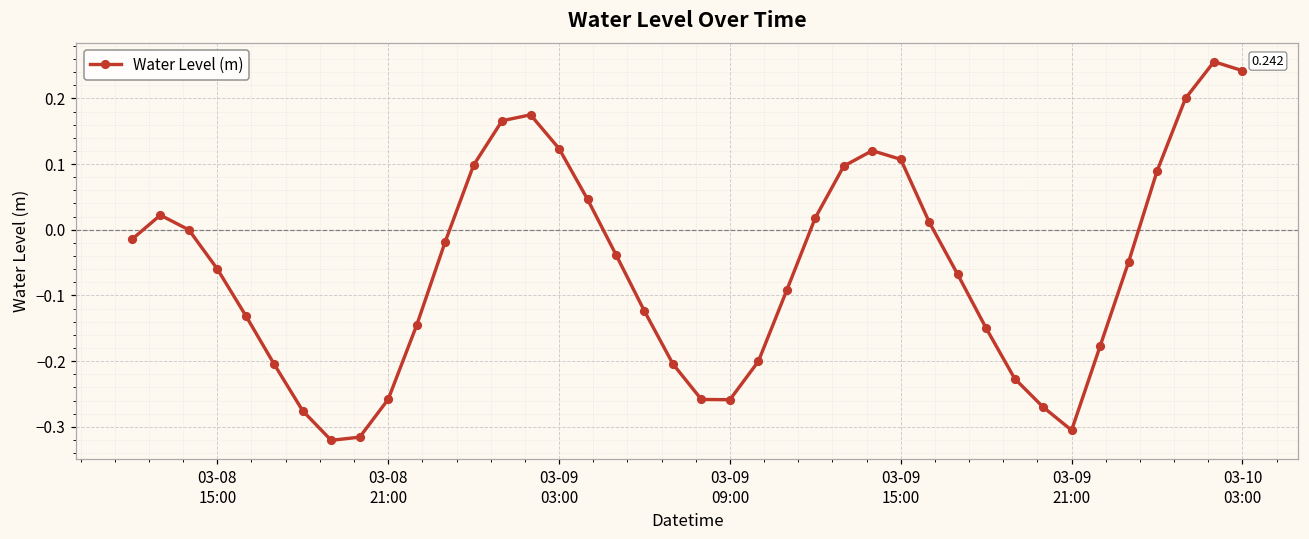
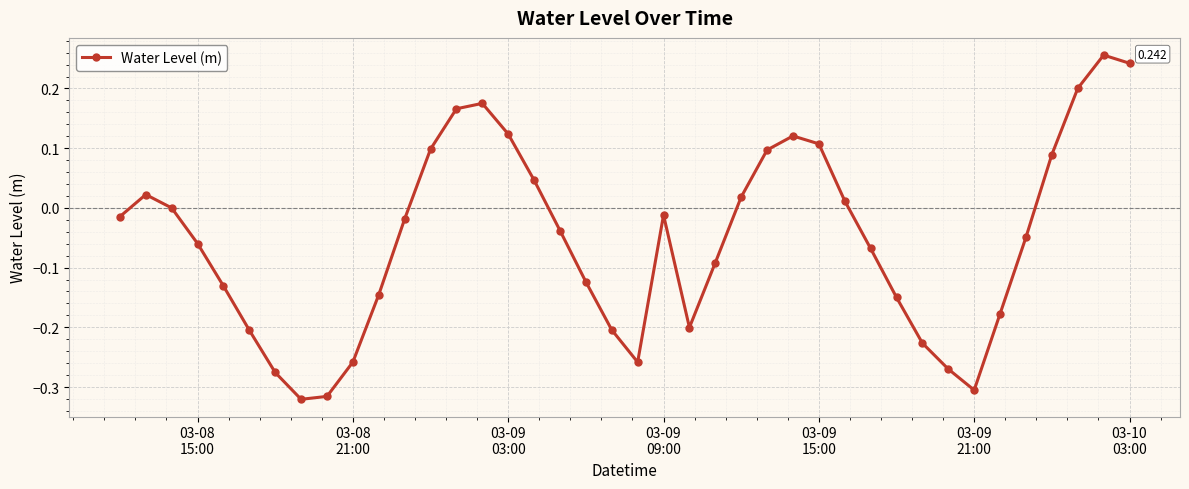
03-09 09:00: -0.26 -> -0.01
